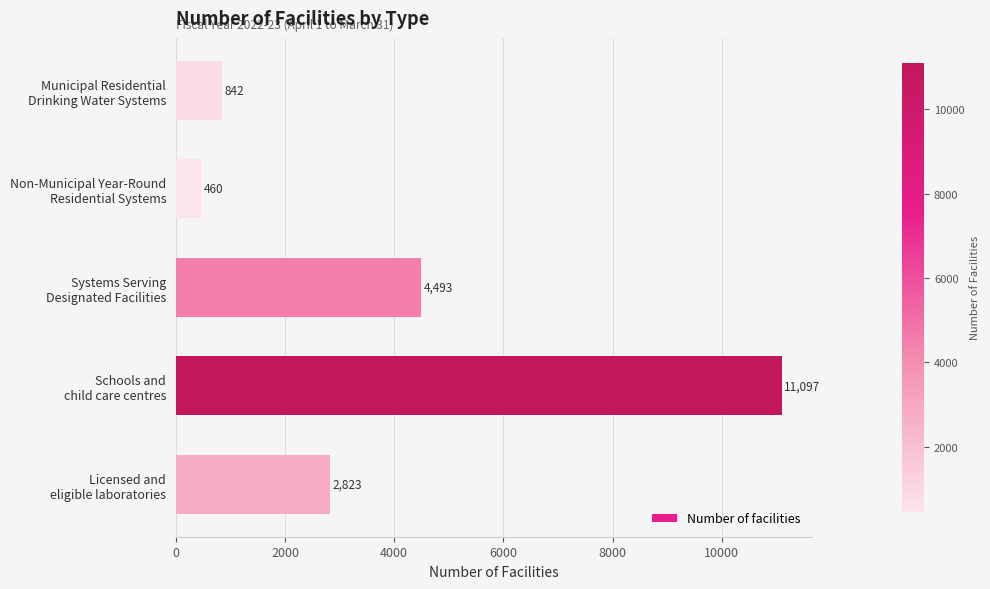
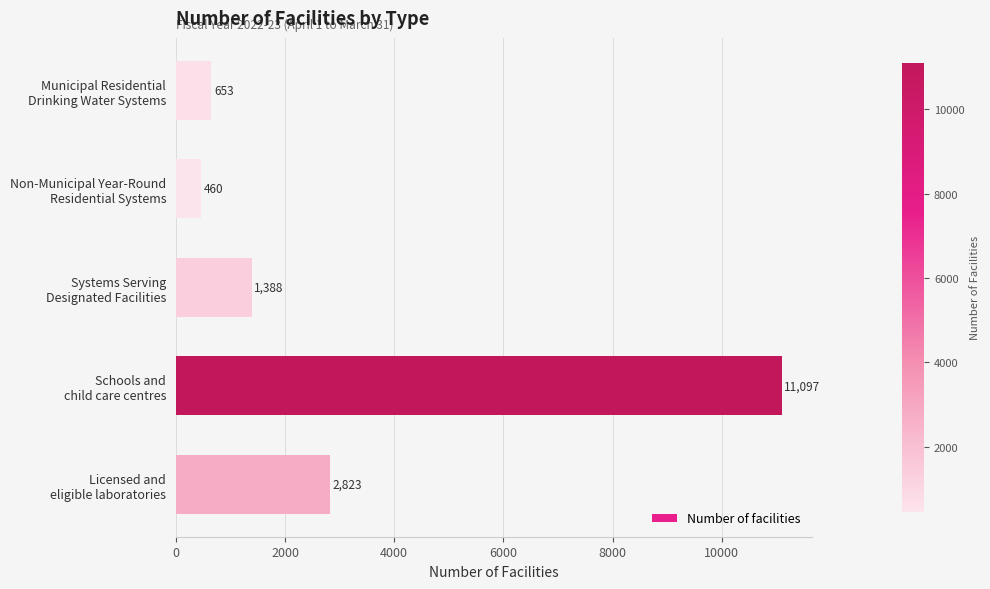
Municipal Residential Drinking Water Systems: 842 -> 653
Systems Serving Designated Facilities: 4,493 -> 1,388
